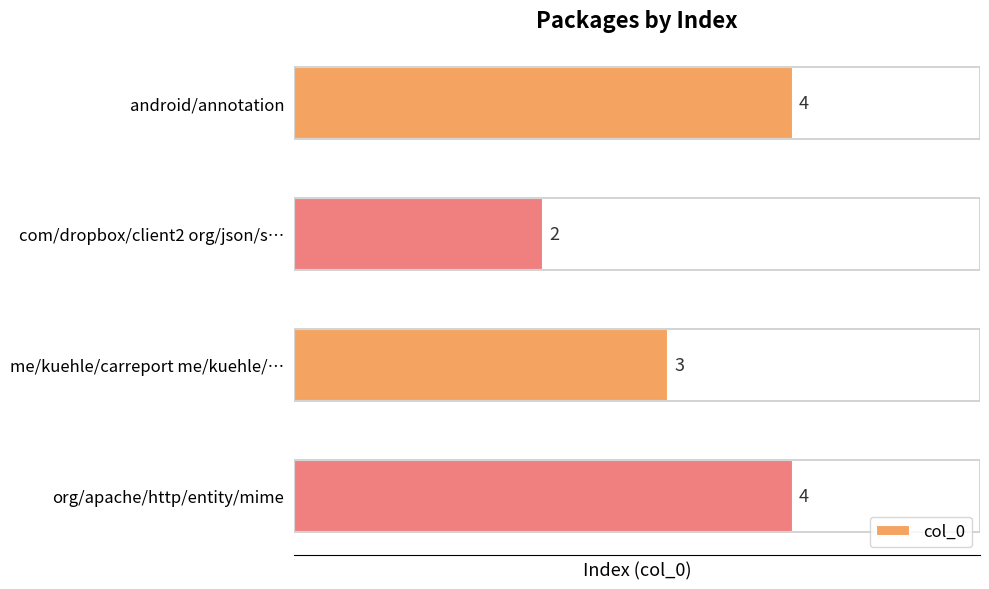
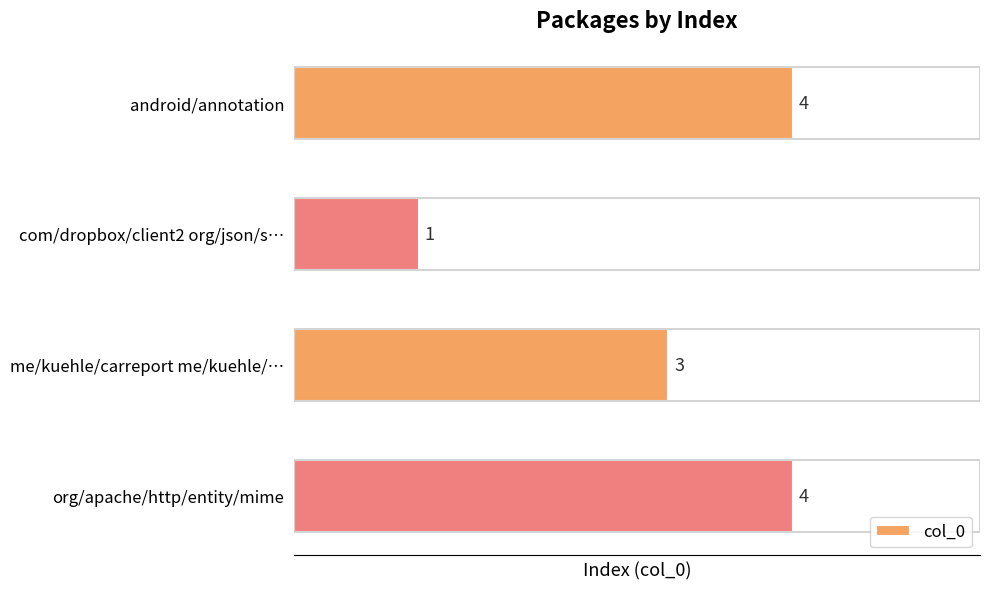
com/dropbox/client2 org/json/s…: 2 -> 1
